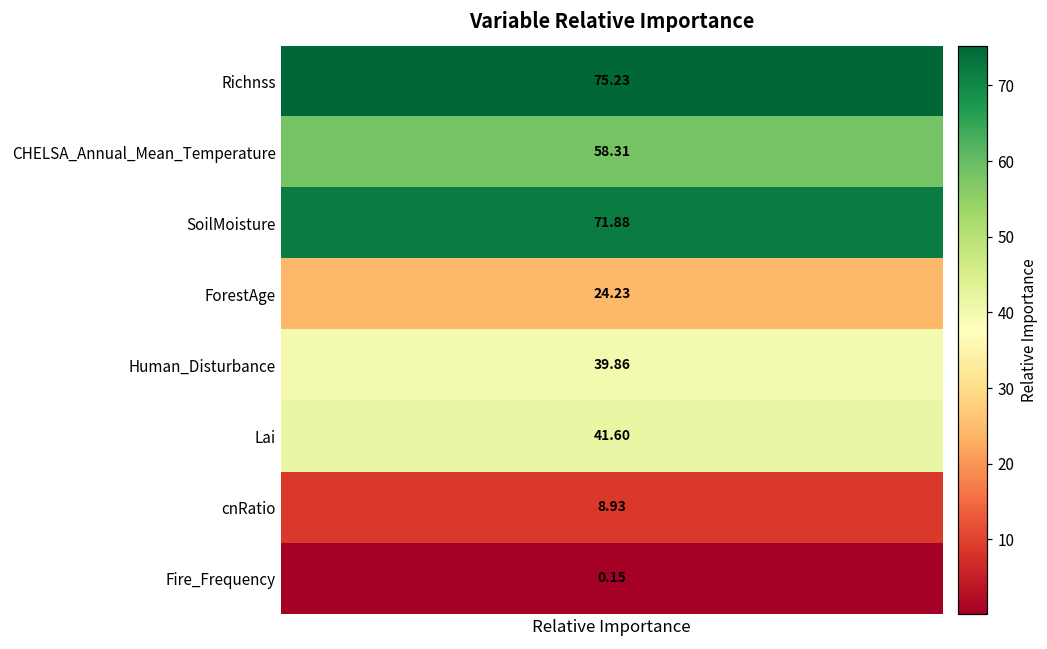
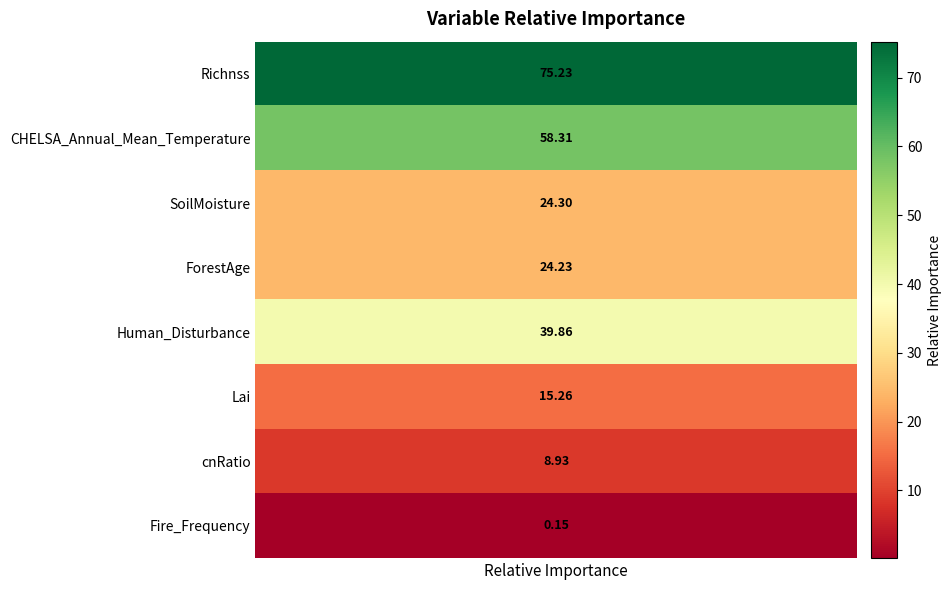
SoilMoisture, Relative Importance: 71.88 -> 24.30
Lai, Relative Importance: 41.60 -> 15.26
